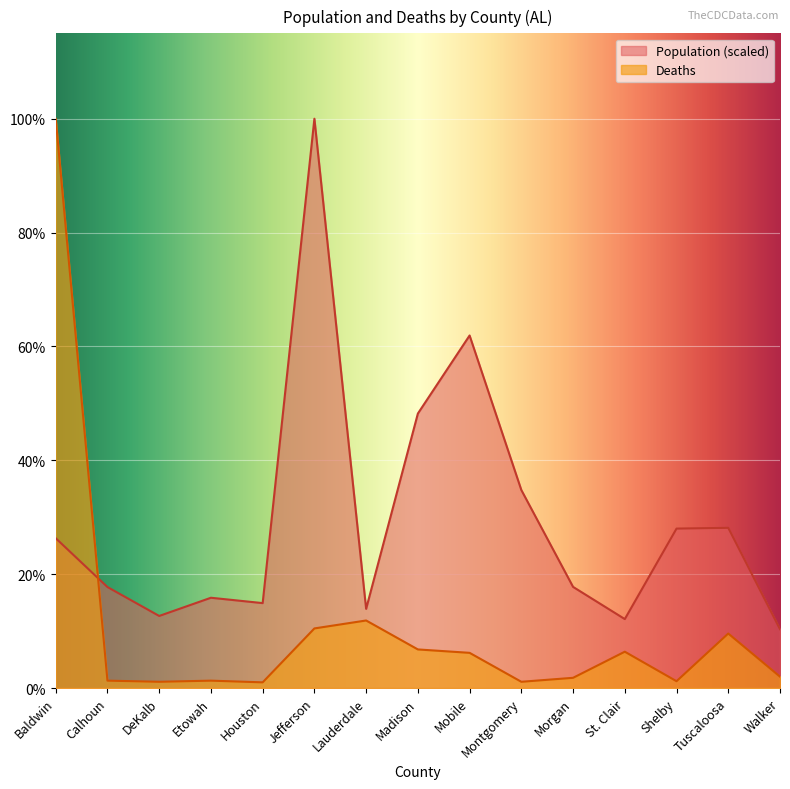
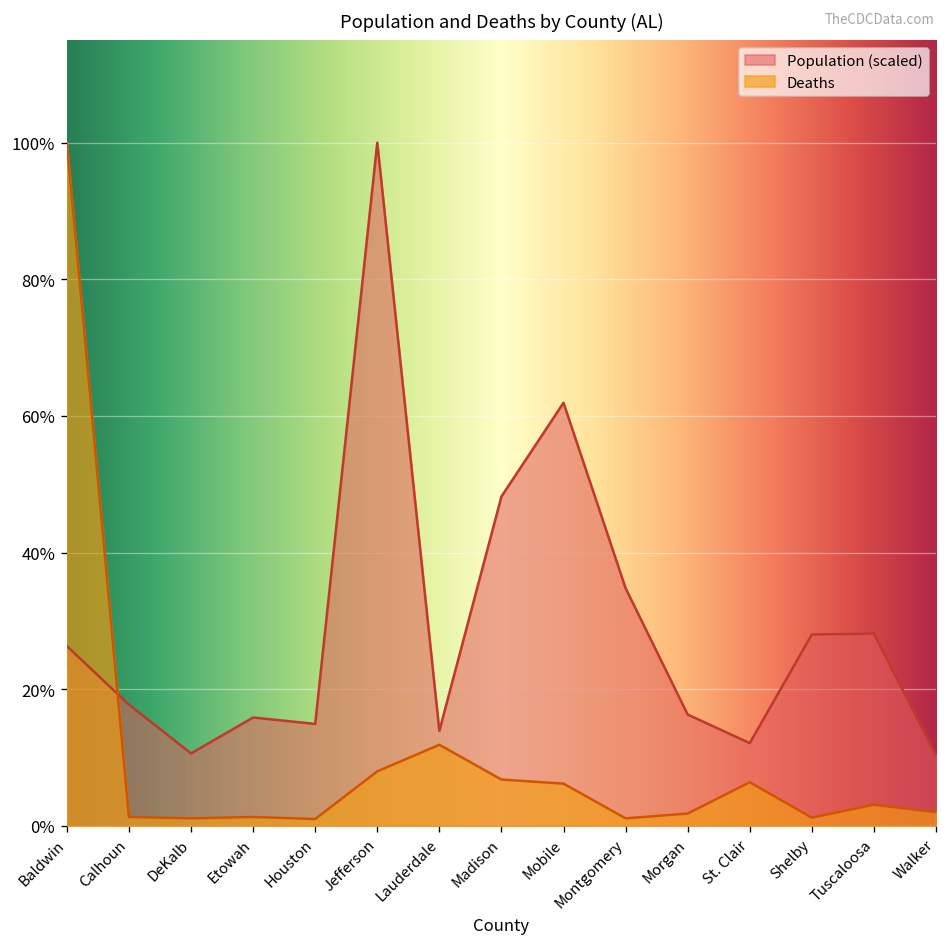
Population (scaled), DeKalb: 13% -> 11%
Deaths, Jefferson: 10% -> 8%
Population (scaled), Morgan: 18% -> 16%
Deaths, Tuscaloosa: 10% -> 3%
